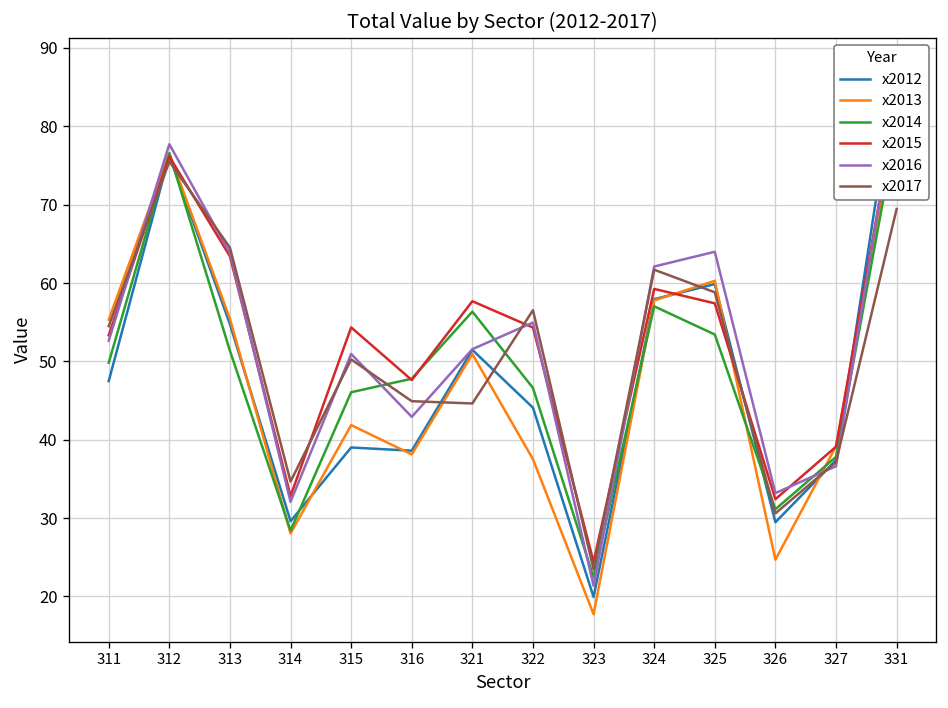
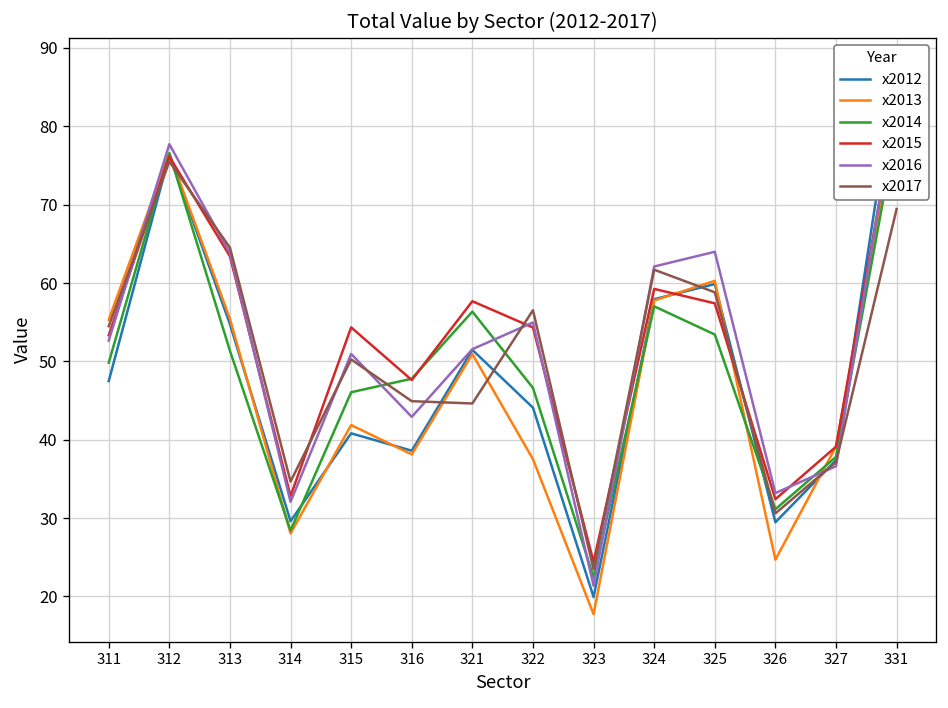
x2012, 315: 39 -> 41
